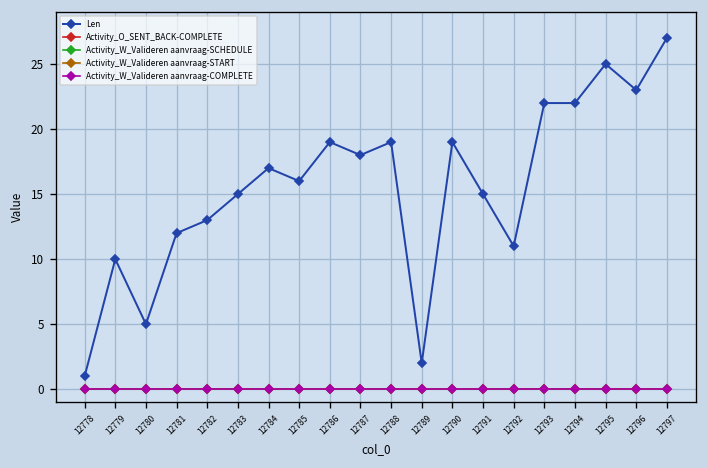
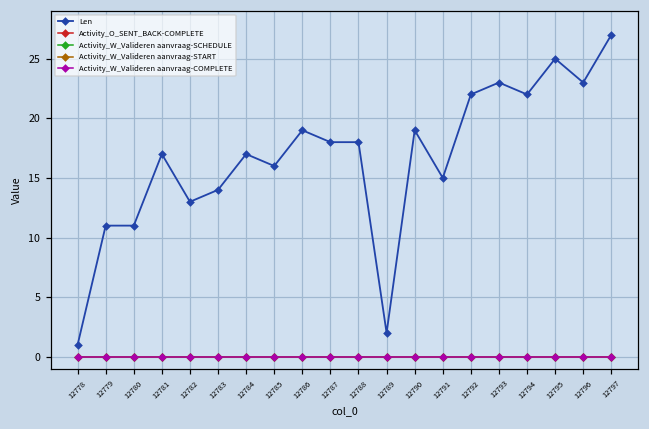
Len, 12779: 10 -> 11
Len, 12780: 5 -> 11
Len, 12781: 12 -> 17
Len, 12783: 15 -> 14
Len, 12788: 19 -> 18
Len, 12792: 11 -> 22
Len, 12793: 22 -> 23
